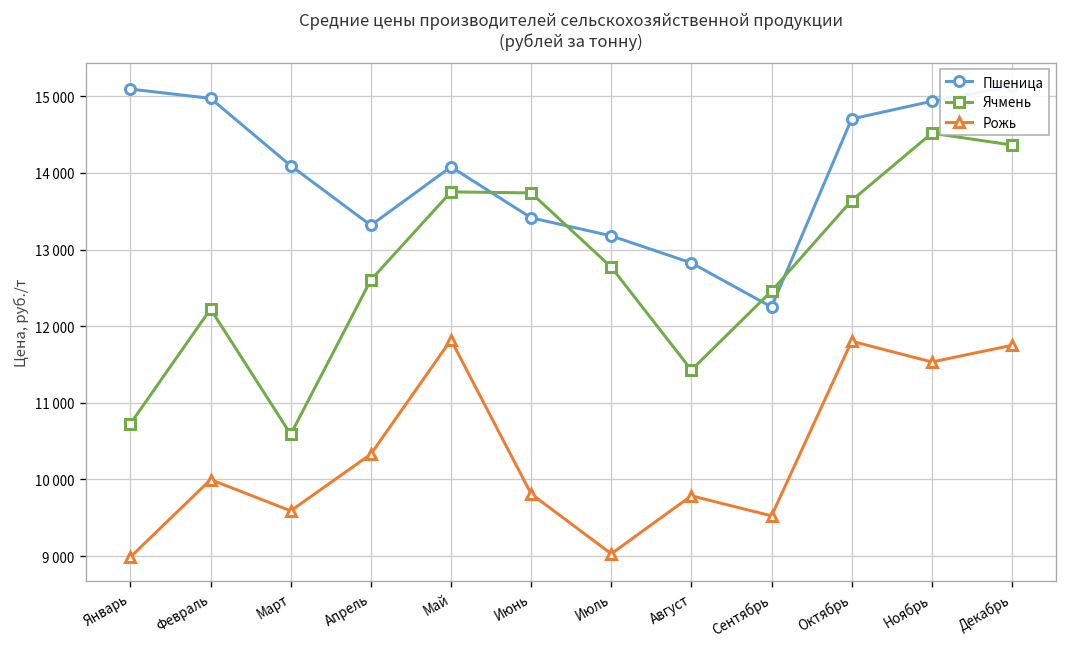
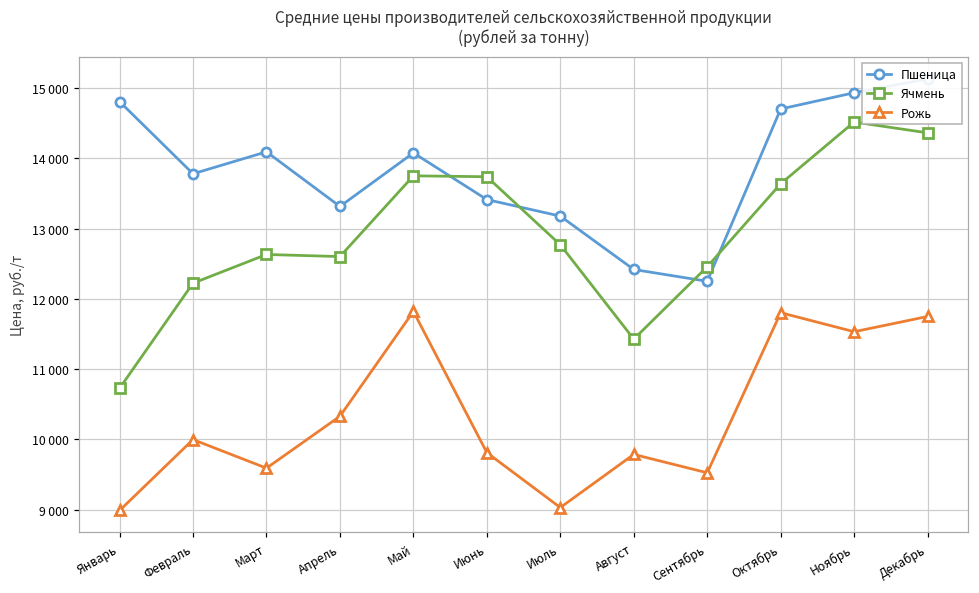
Пшеница, Январь: 15100 -> 14800
Пшеница, Февраль: 15000 -> 13800
Ячмень, Март: 10600 -> 12600
Пшеница, Август: 12800 -> 12400
